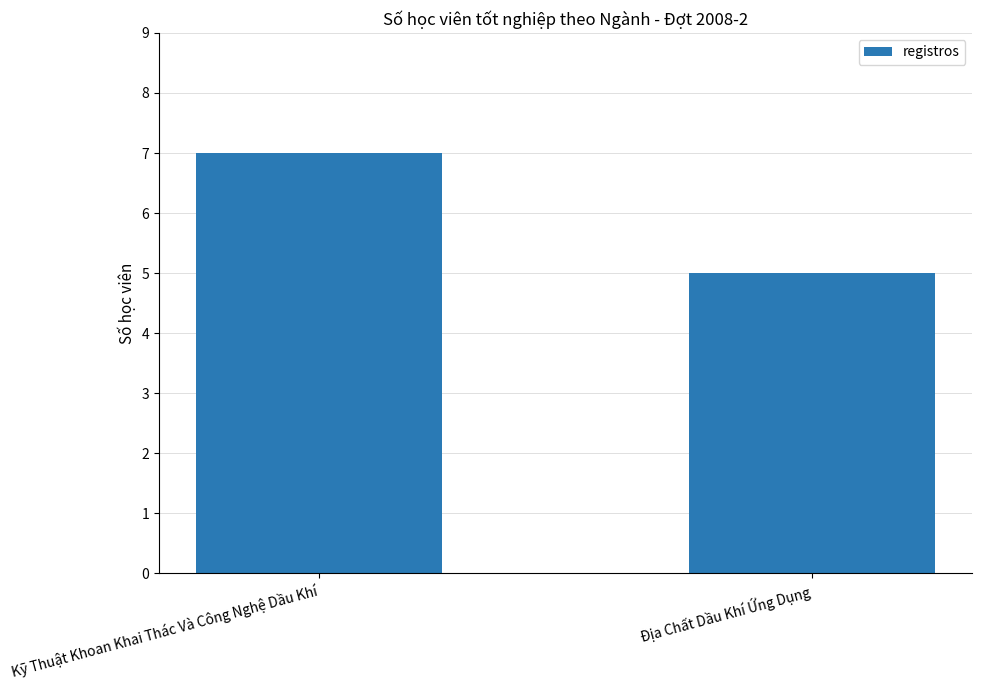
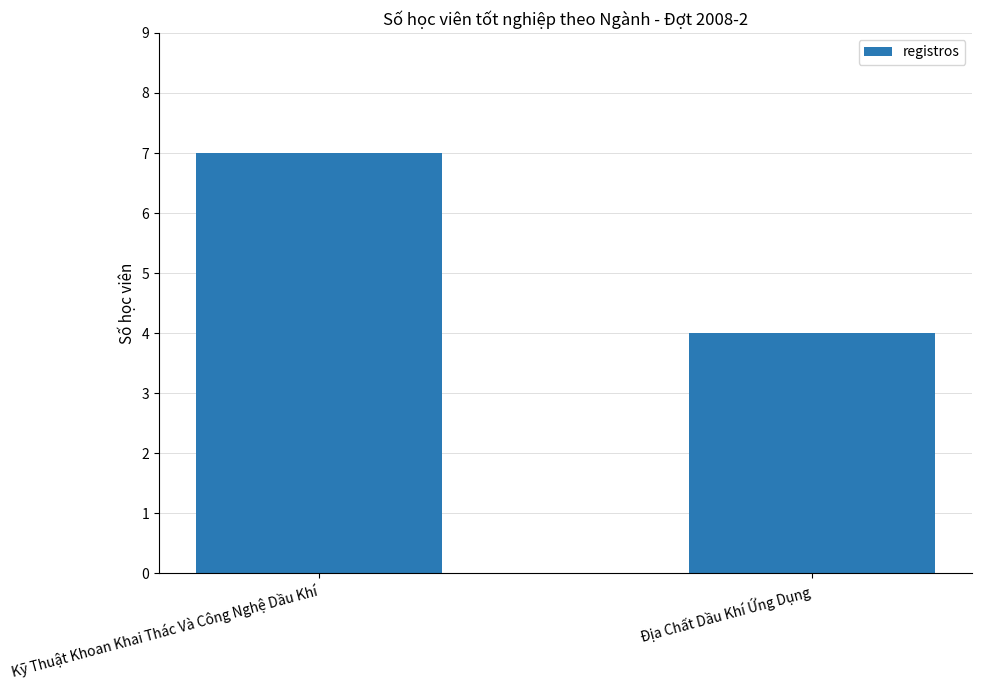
Địa Chất Dầu Khí Ứng Dụng: 5 -> 4
